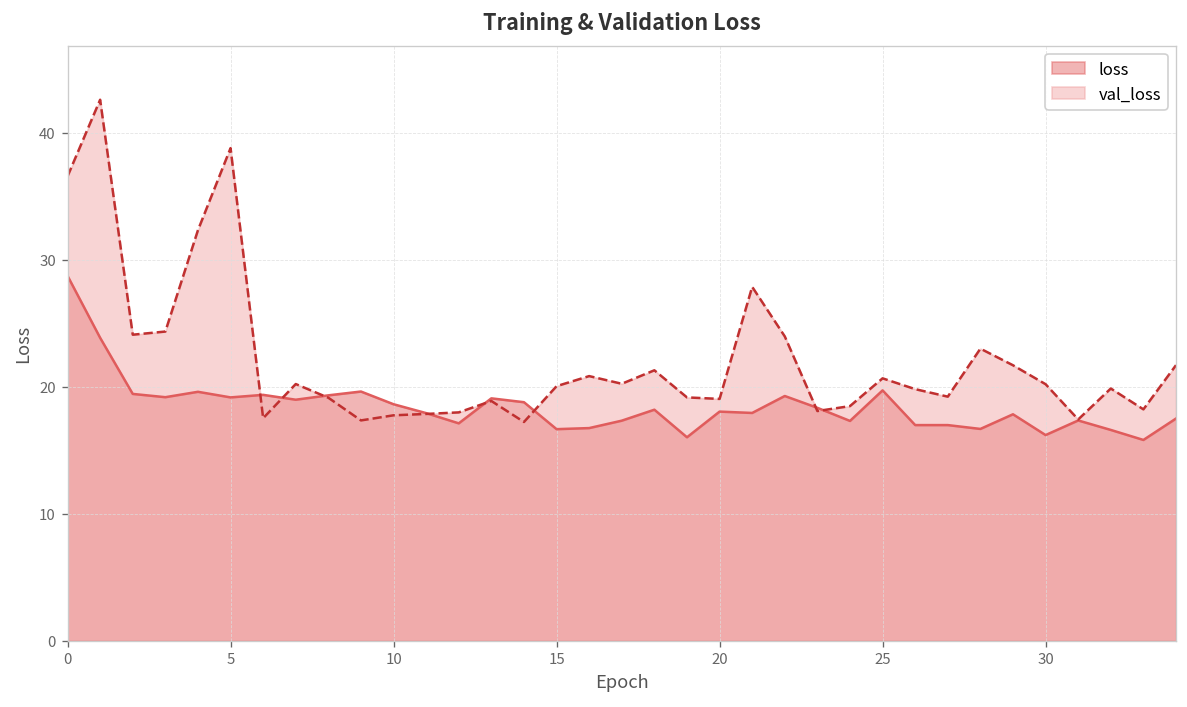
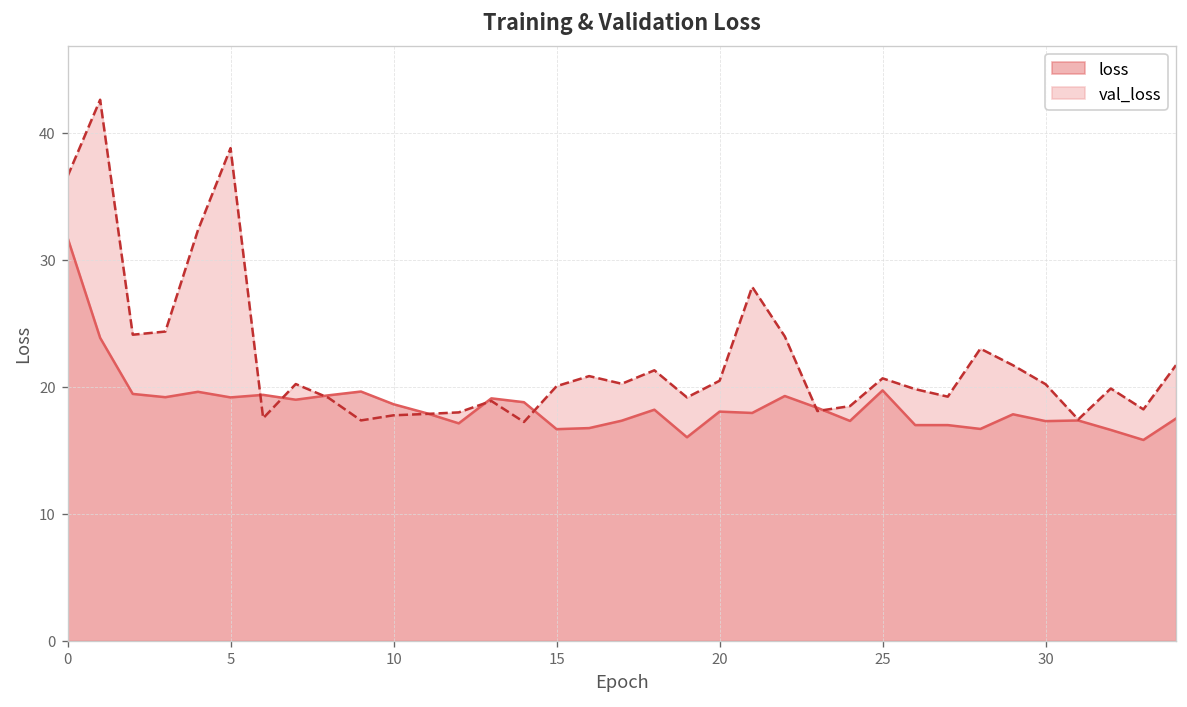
loss, 0: 28.7 -> 31.7
val_loss, 20: 19.0 -> 20.5
loss, 30: 16.2 -> 17.3
